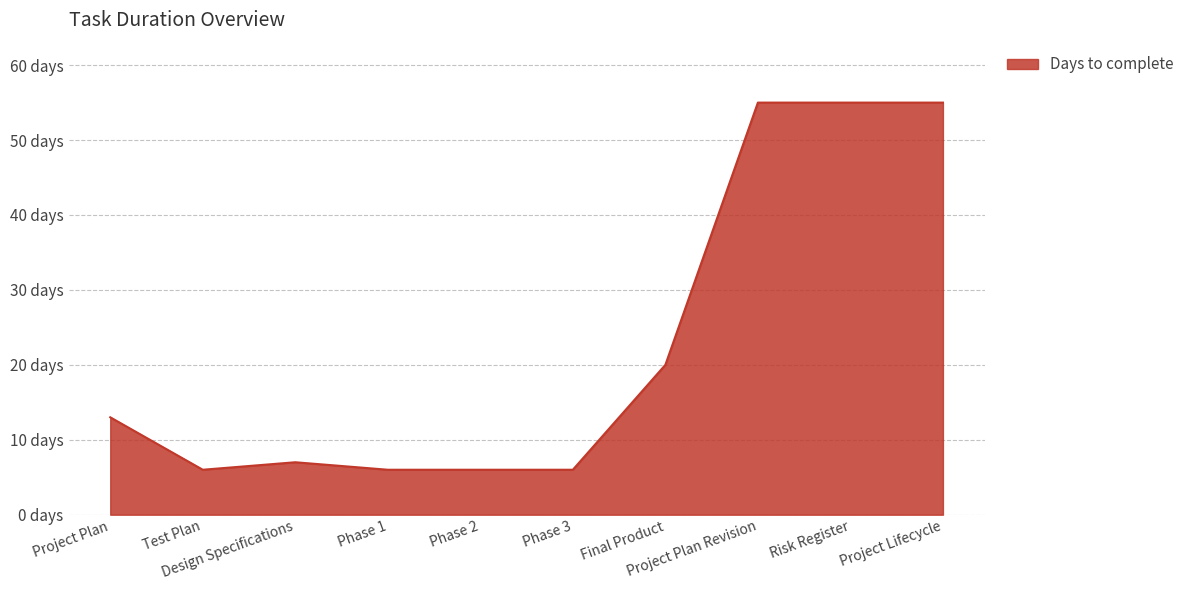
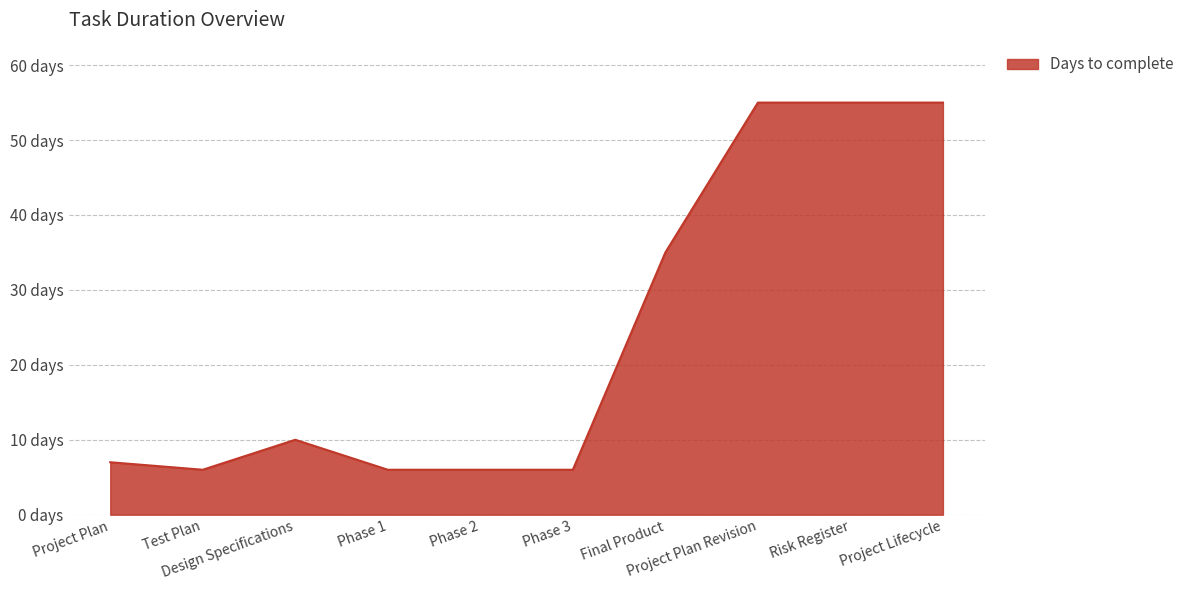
Project Plan: 13 days -> 7 days
Design Specifications: 7 days -> 10 days
Final Product: 20 days -> 35 days
